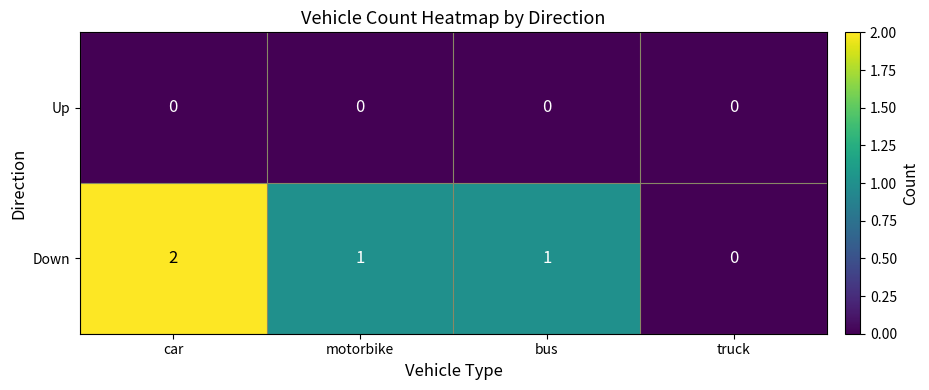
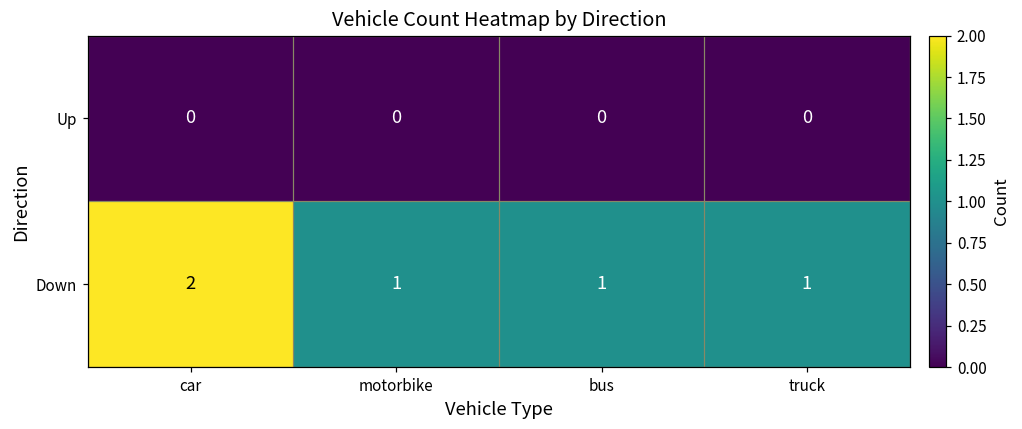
Down, truck: 0 -> 1
